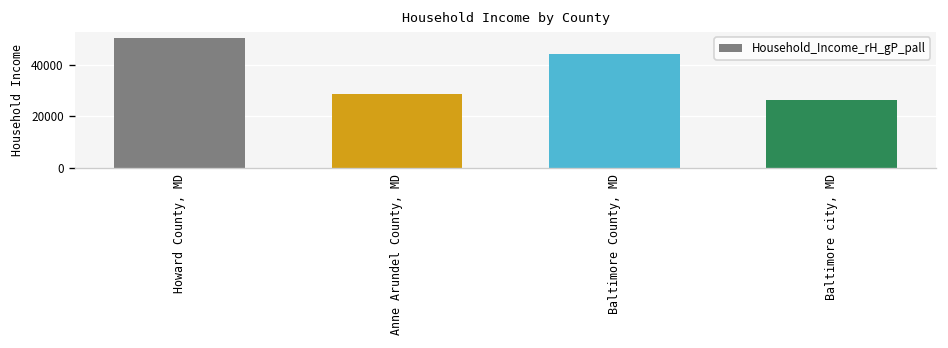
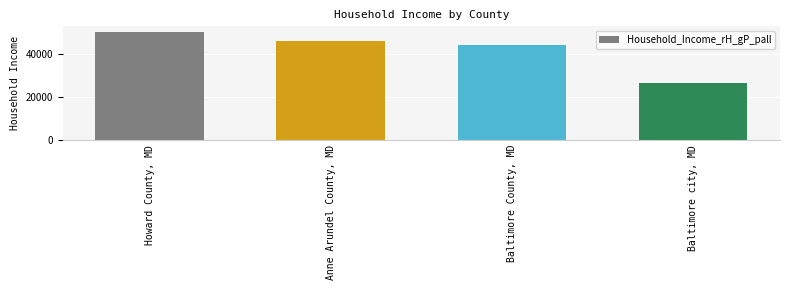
Anne Arundel County, MD: 29000 -> 46000
